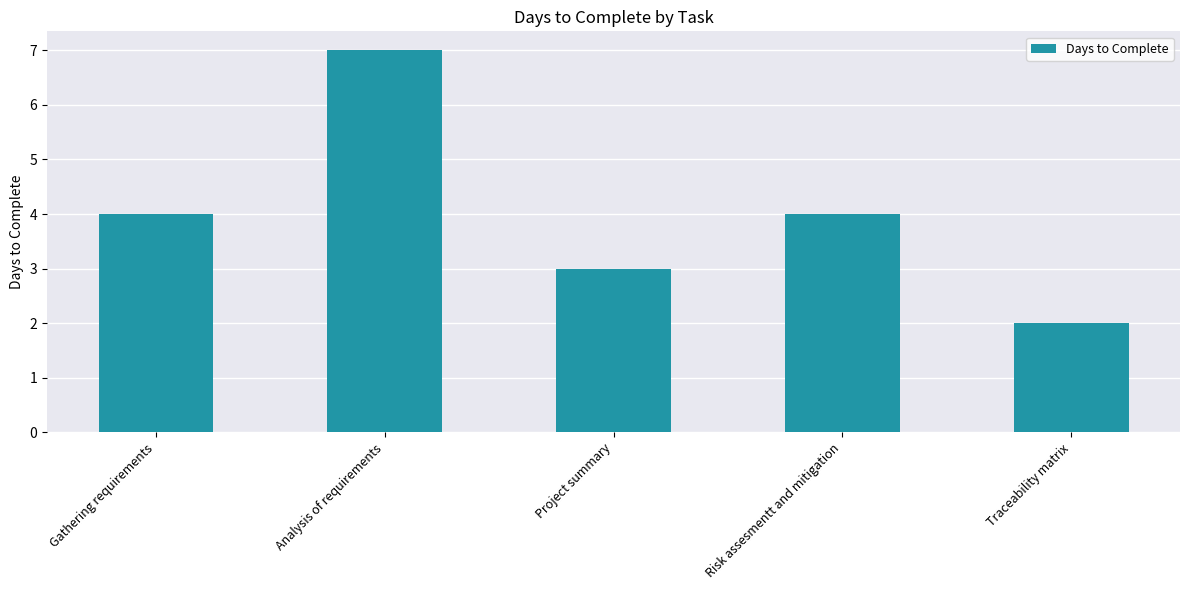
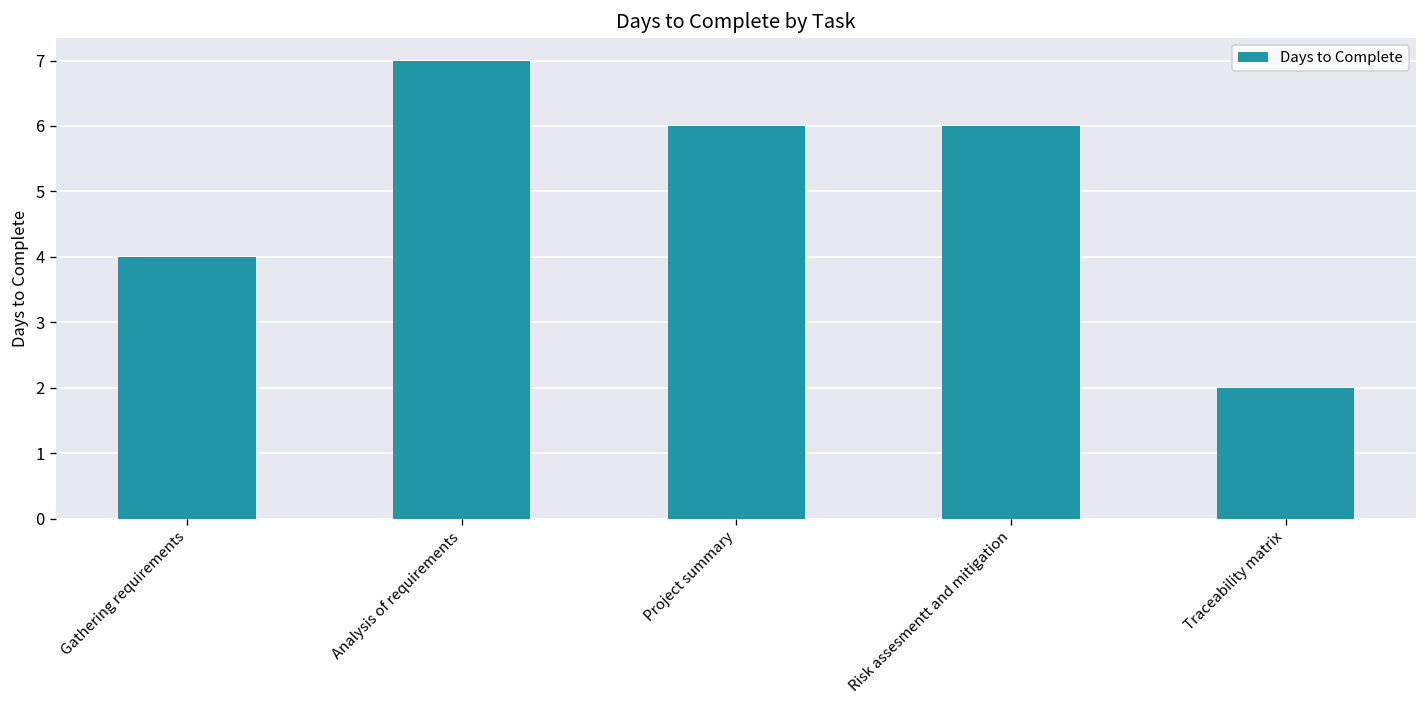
Project summary: 3 -> 6
Risk assesmentt and mitigation: 4 -> 6
